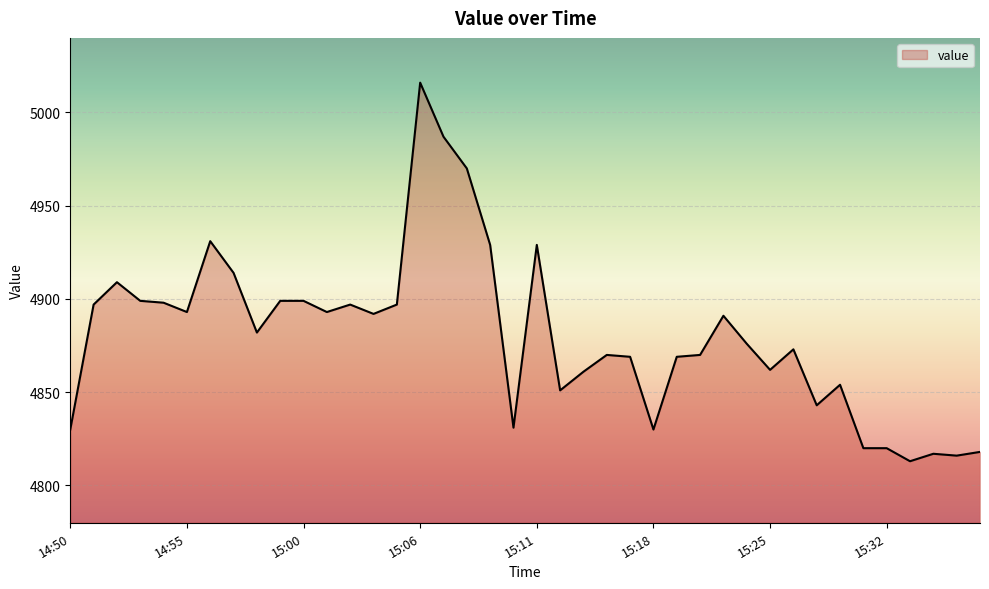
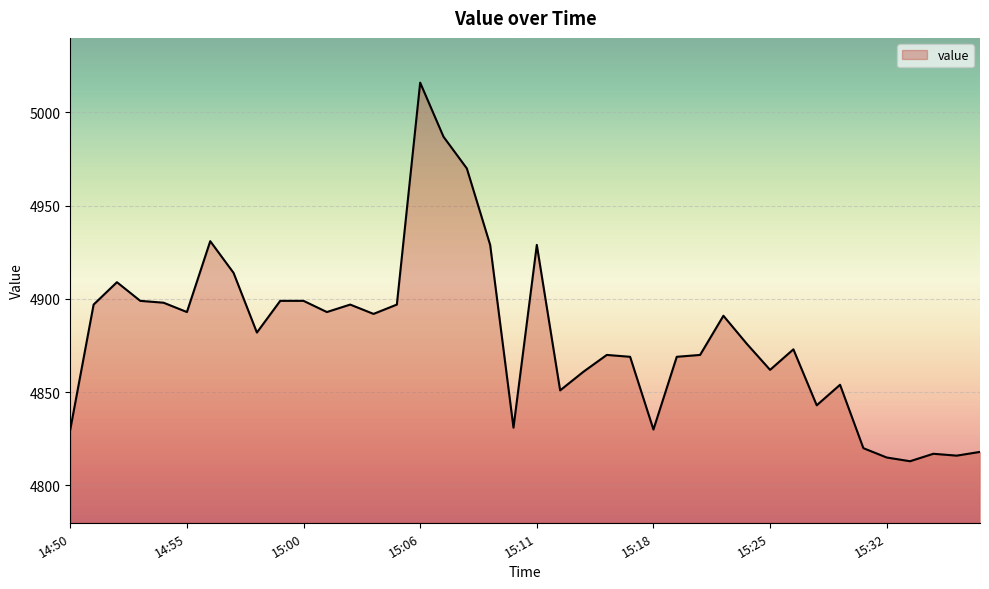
15:32: 4820 -> 4815
